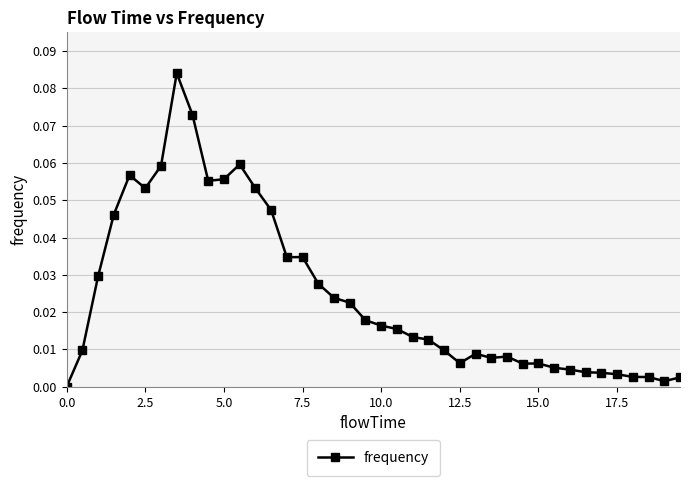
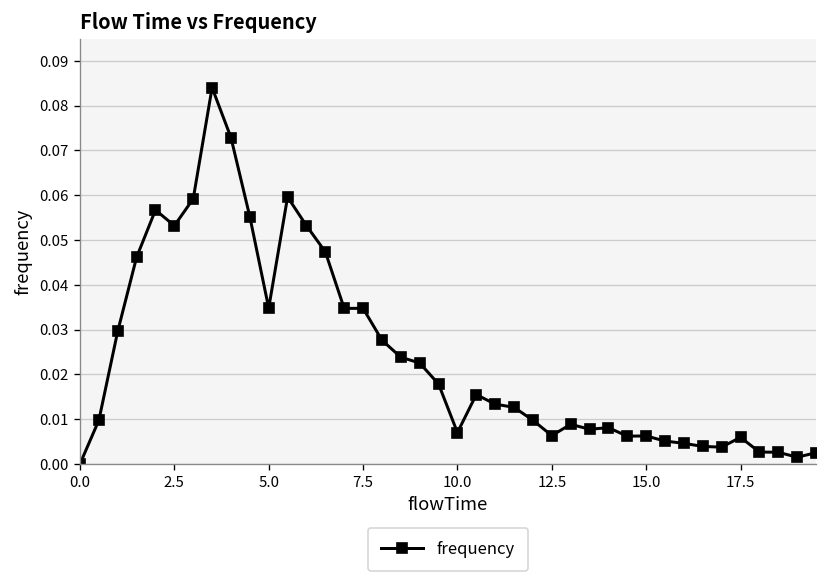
5.0: 0.056 -> 0.035
10.0: 0.016 -> 0.007
17.5: 0.003 -> 0.006
